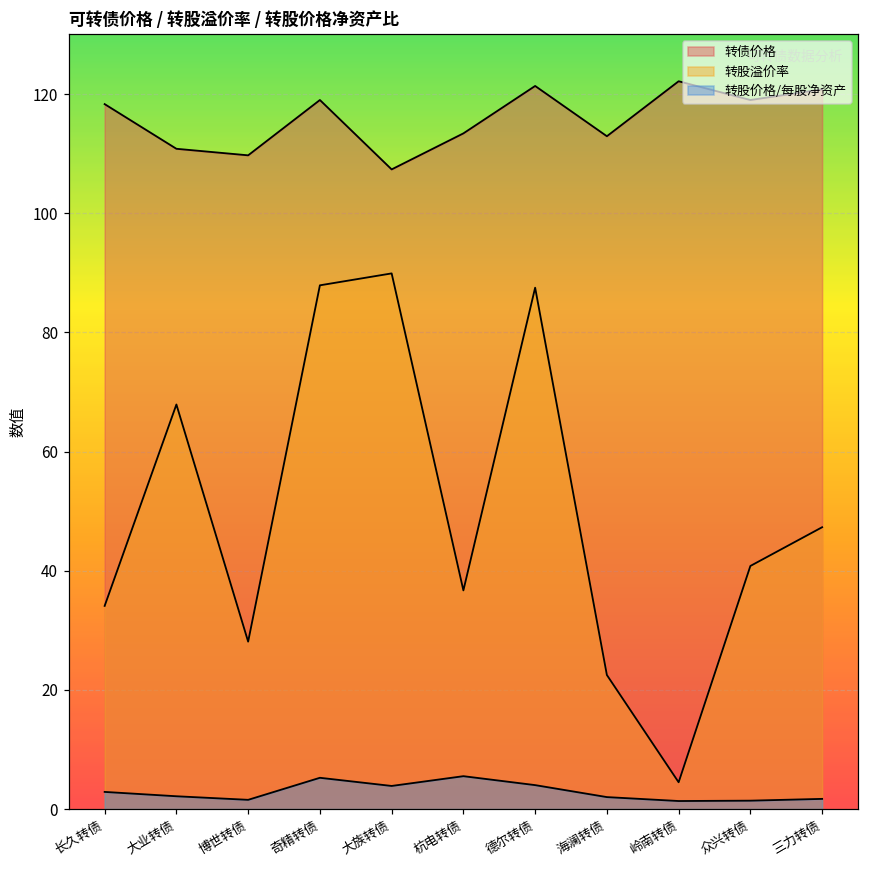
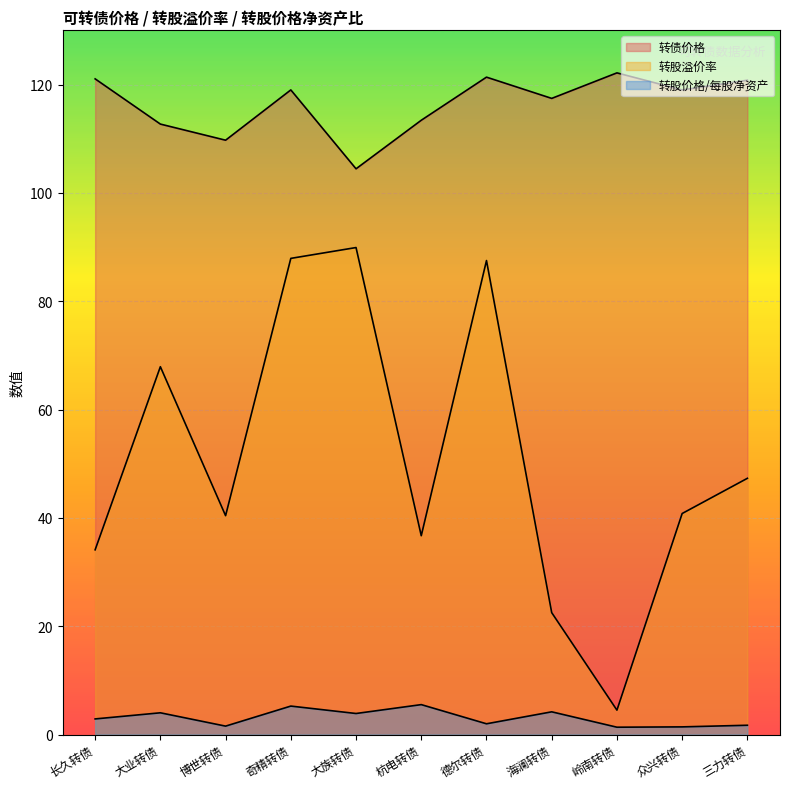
转债价格, 长久转债: 118 -> 121
转债价格, 大业转债: 111 -> 113
转股价格/每股净资产, 大业转债: 2 -> 4
转股溢价率, 博世转债: 28 -> 40
转债价格, 大族转债: 107 -> 104
转股价格/每股净资产, 德尔转债: 4 -> 2
转债价格, 海澜转债: 113 -> 117
转股价格/每股净资产, 海澜转债: 2 -> 4
